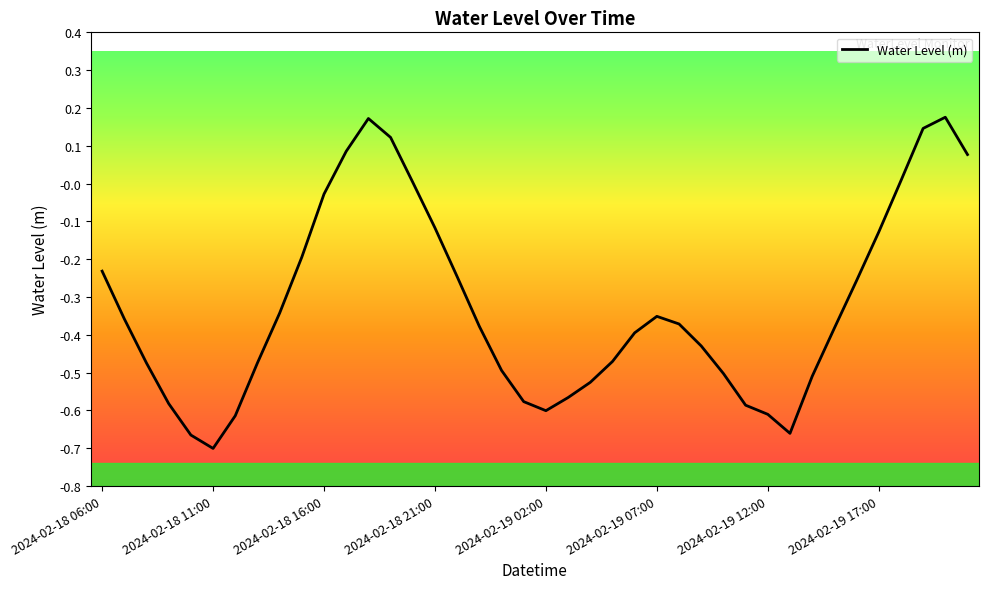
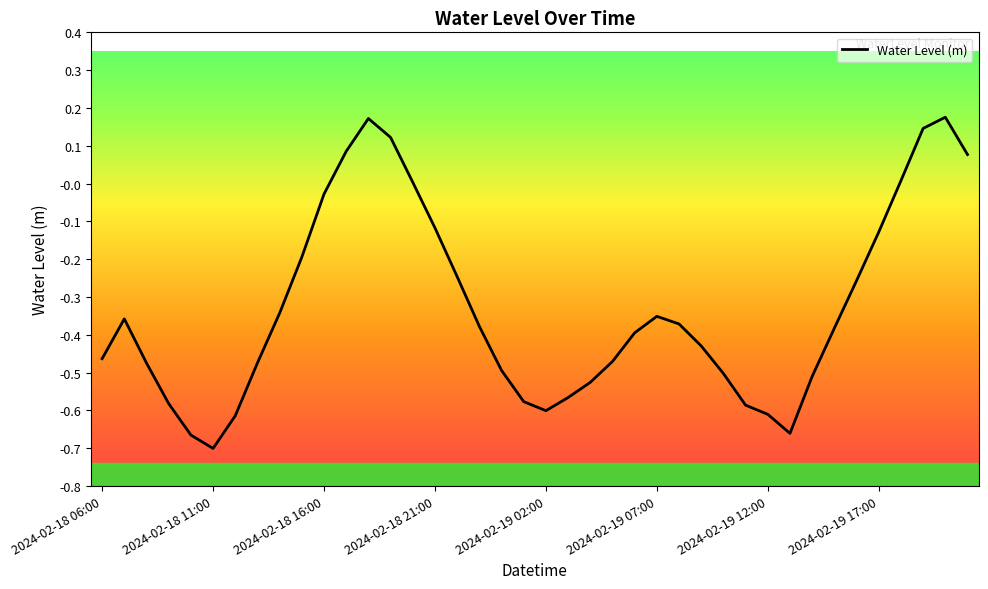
2024-02-18 06:00: -0.23 -> -0.46
